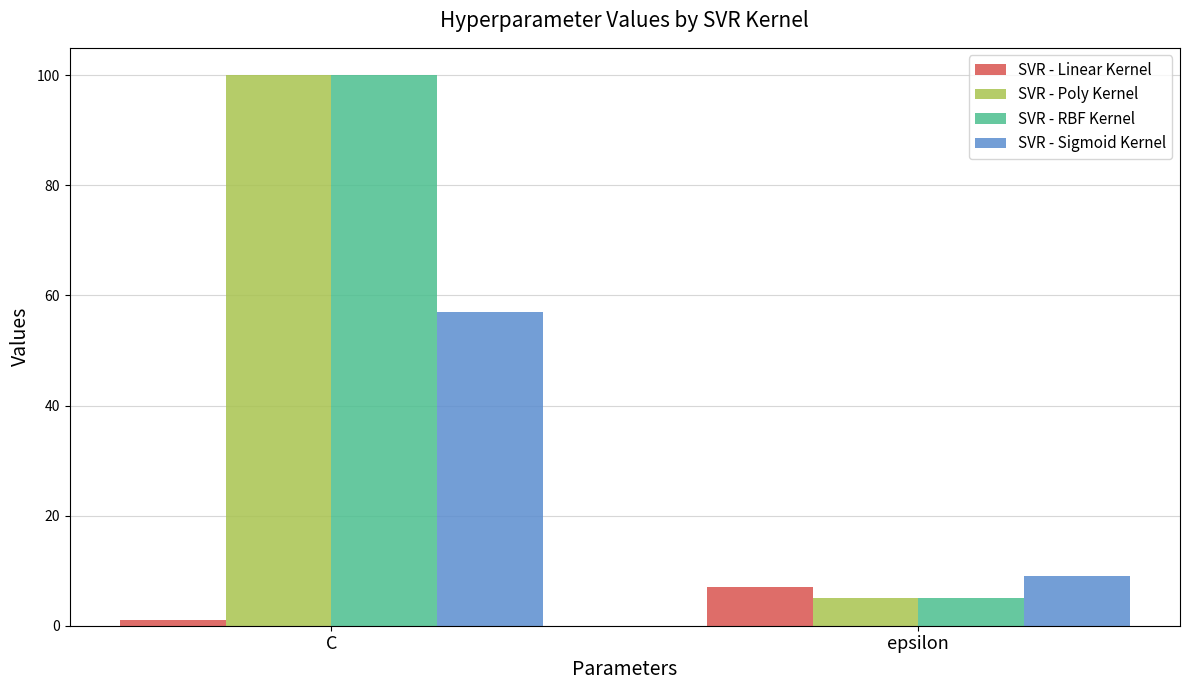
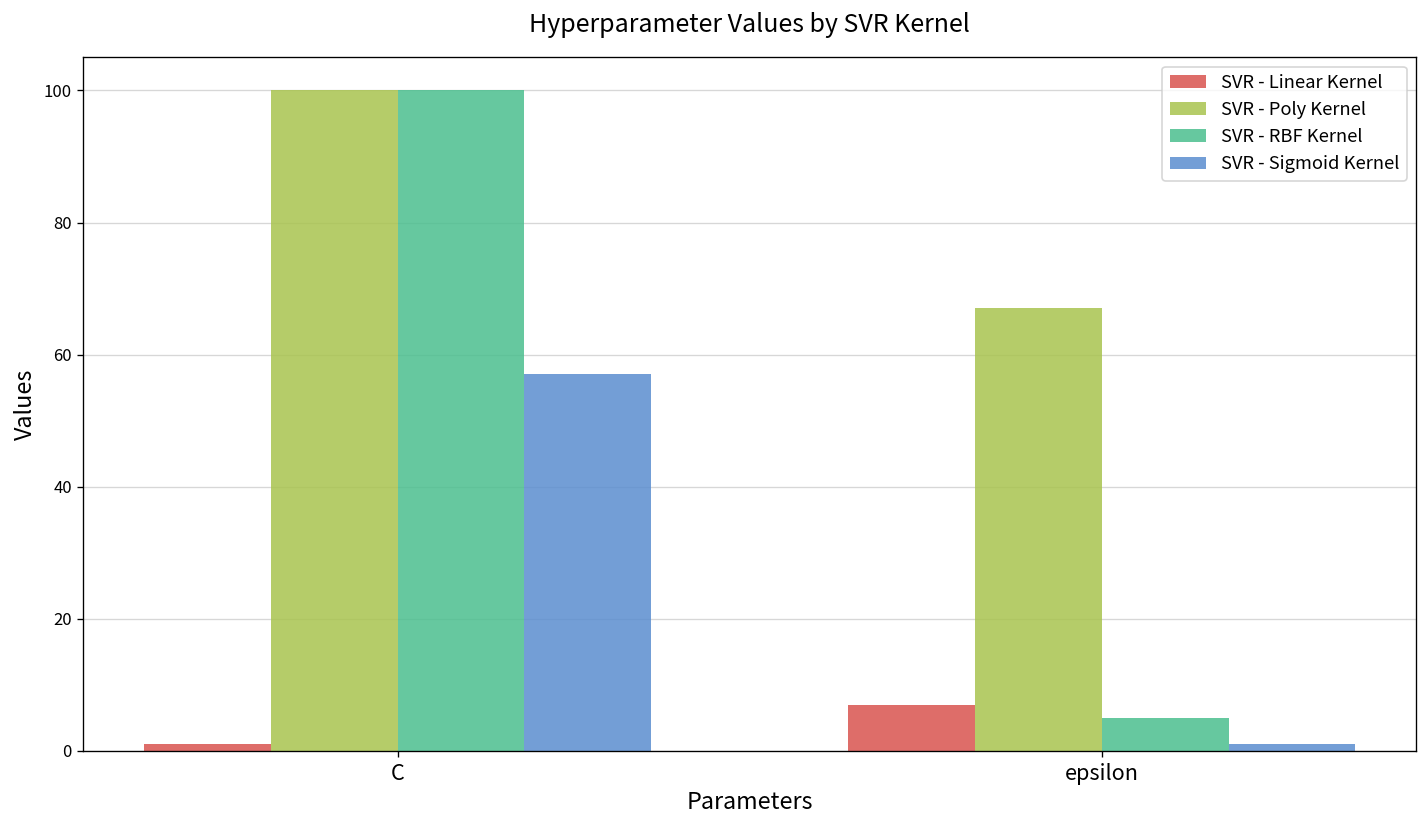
SVR - Poly Kernel, epsilon: 5 -> 67
SVR - Sigmoid Kernel, epsilon: 9 -> 1
